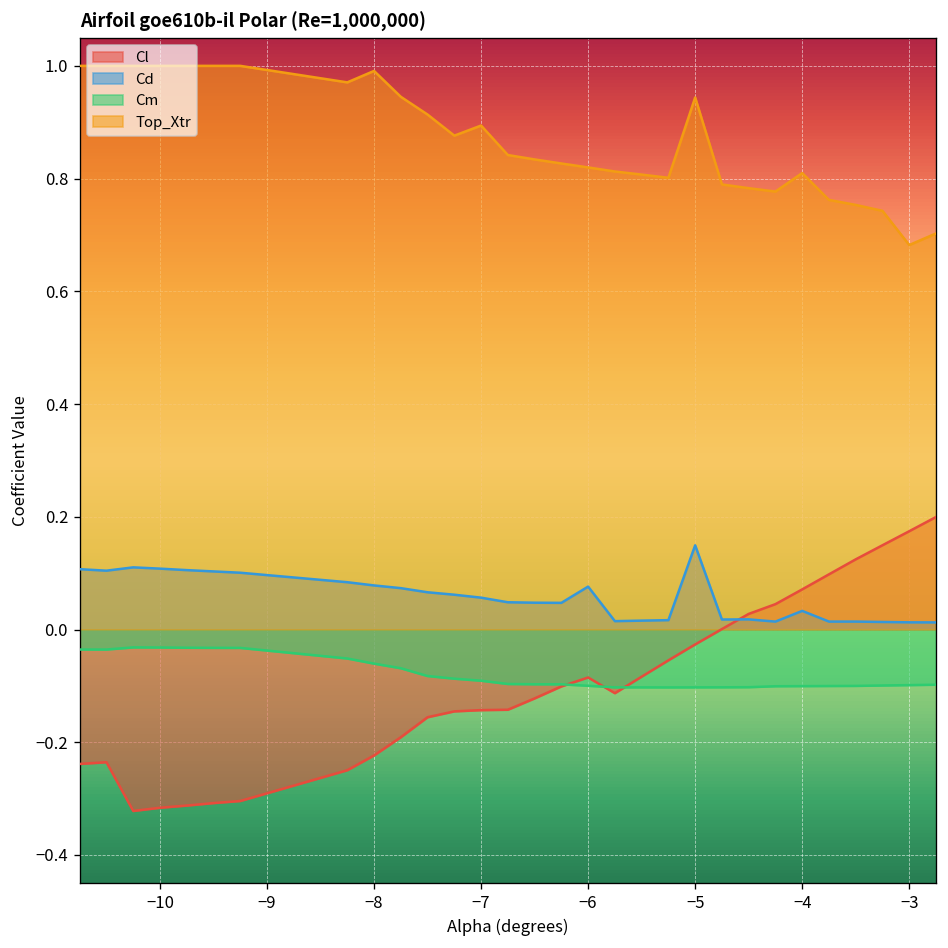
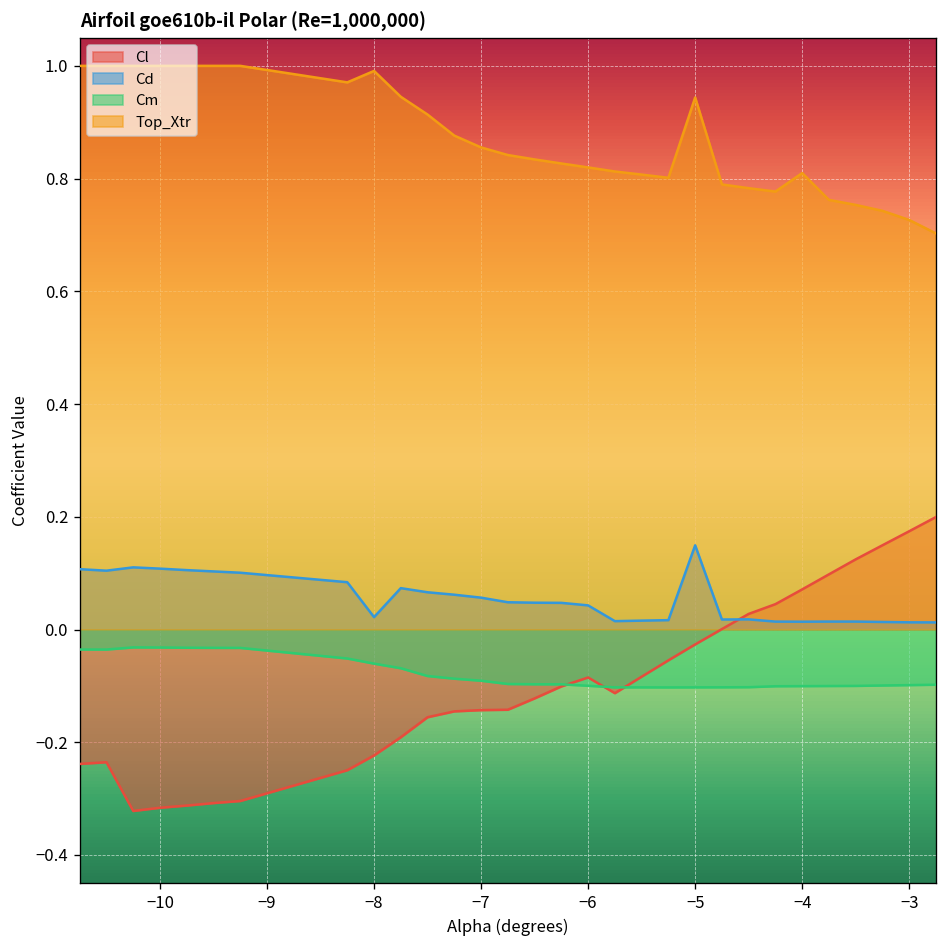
Cd, −8: 0.08 -> 0.02
Top_Xtr, −7: 0.89 -> 0.86
Cd, −6: 0.08 -> 0.04
Cd, −4: 0.03 -> 0.01
Top_Xtr, −3: 0.68 -> 0.73
